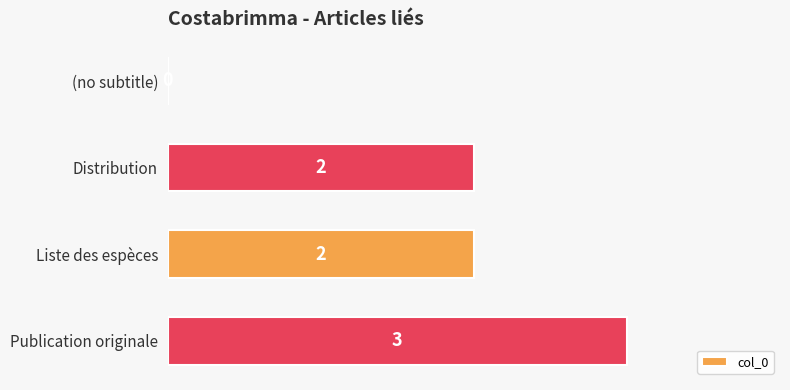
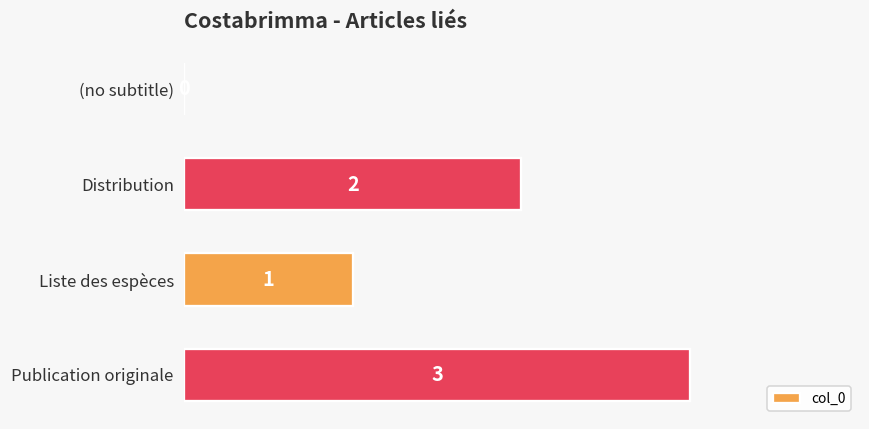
Liste des espèces: 2 -> 1
